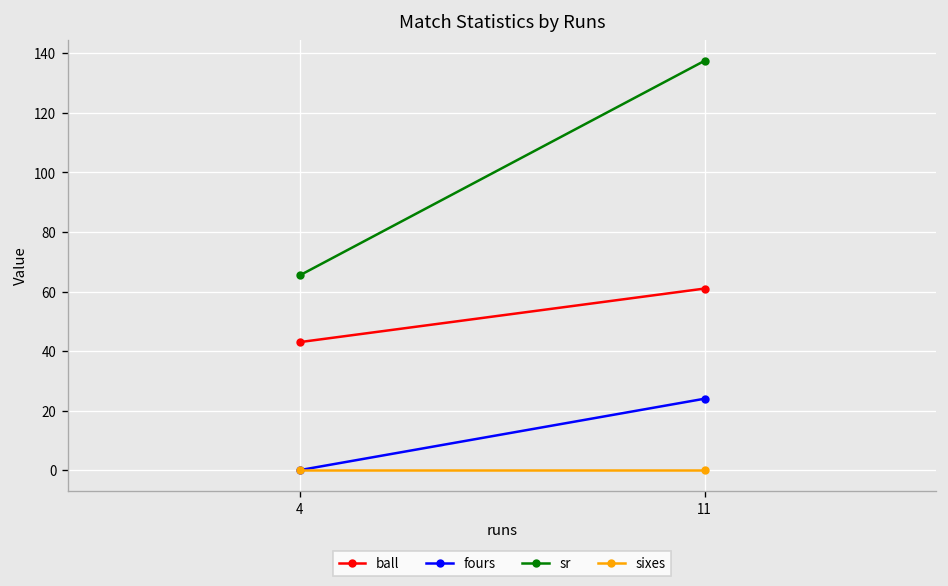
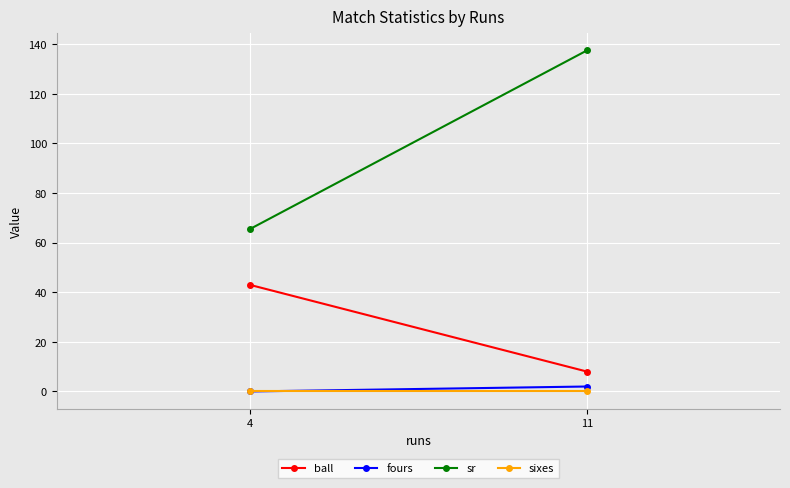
ball, 11: 61 -> 8
fours, 11: 24 -> 2
